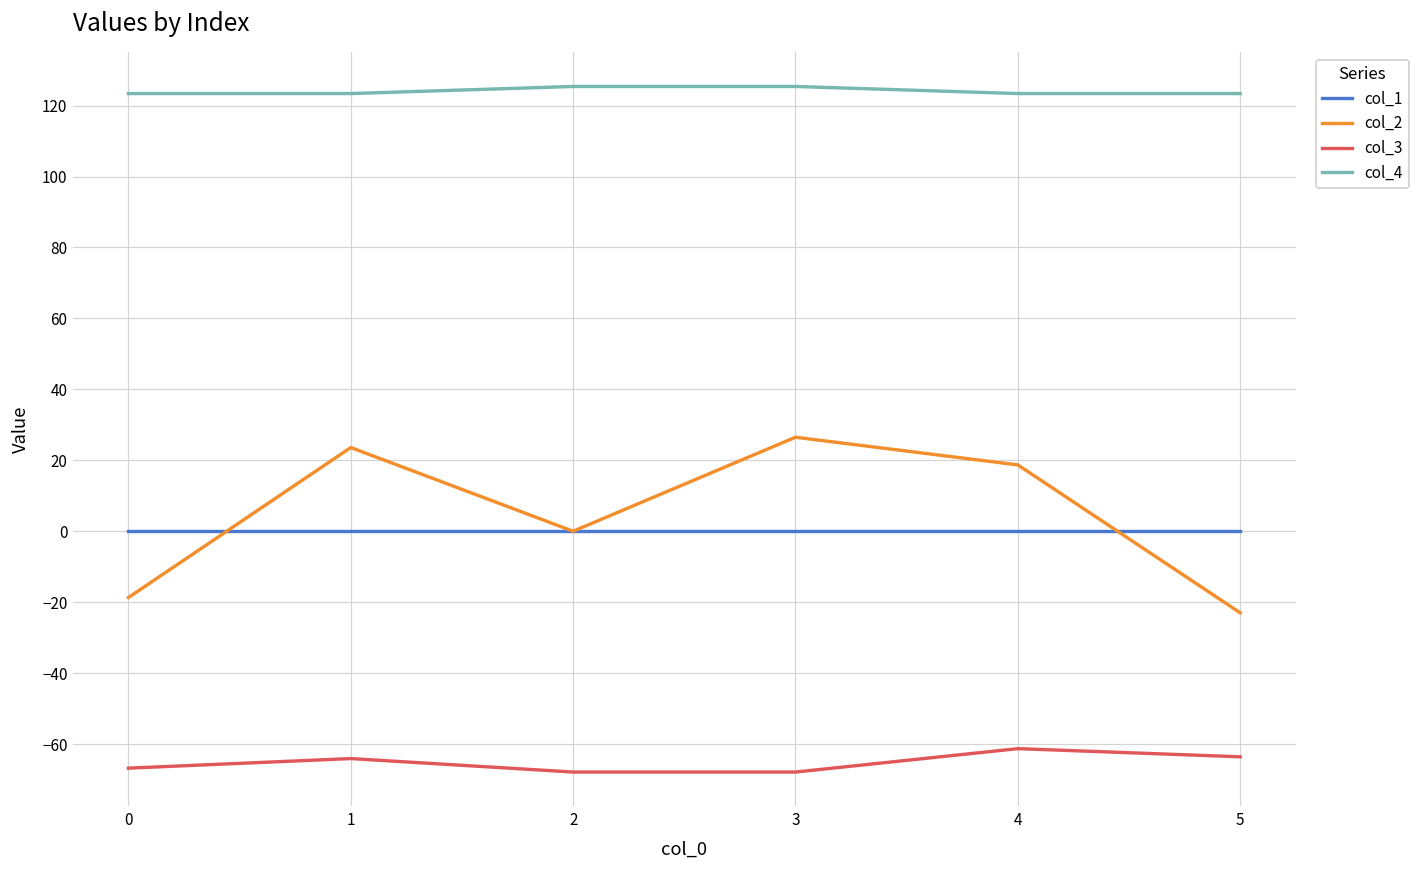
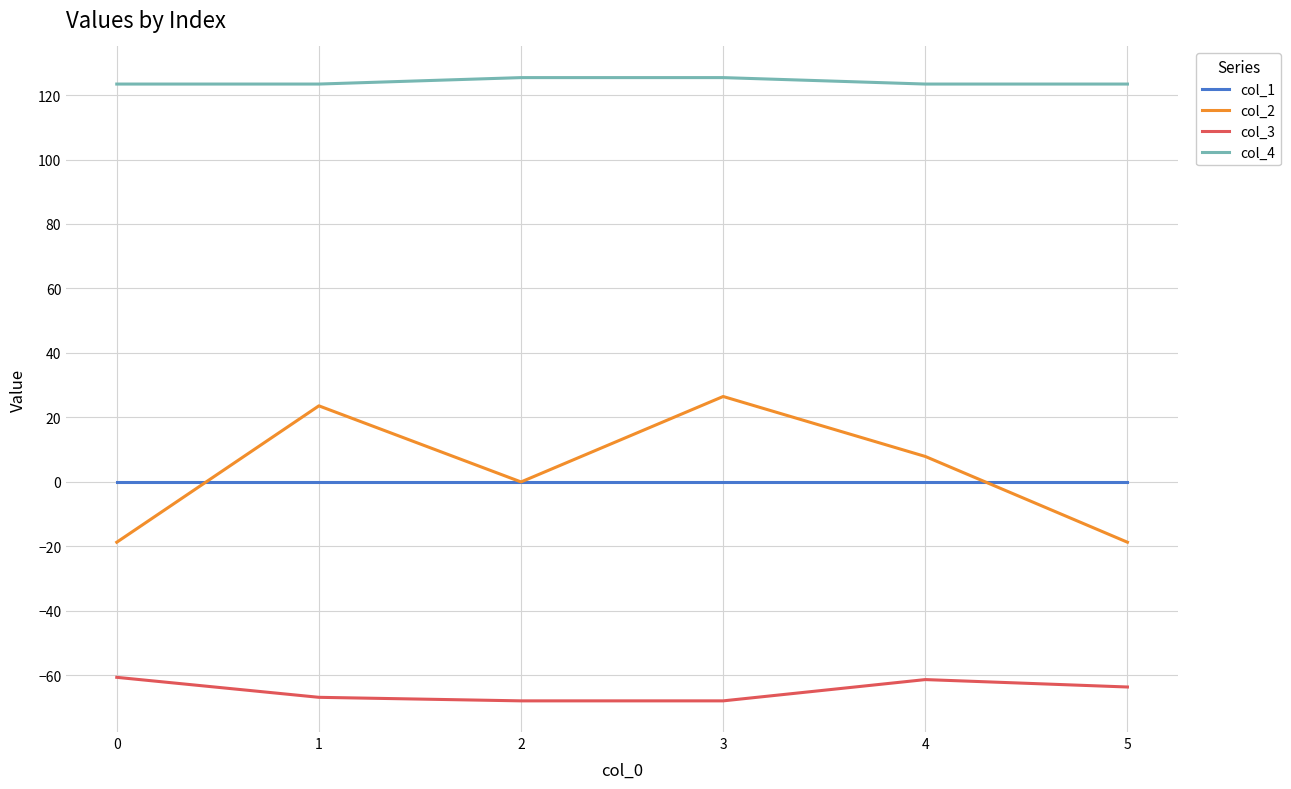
col_3, 0: -67 -> -61
col_3, 1: -64 -> -67
col_2, 4: 19 -> 8
col_2, 5: -23 -> -19
